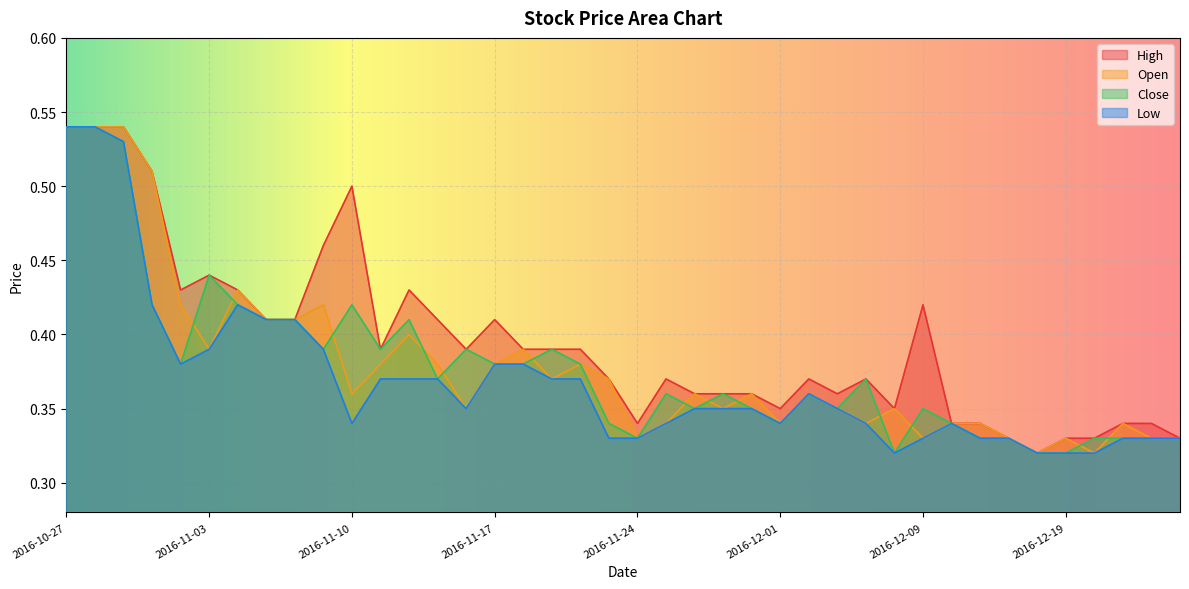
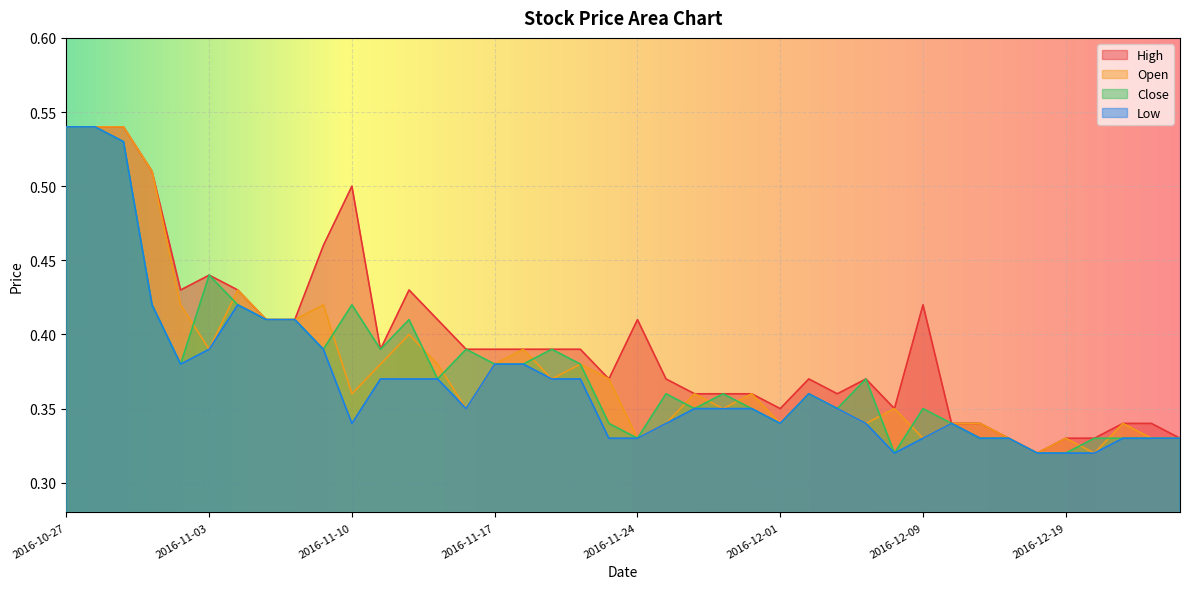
High, 2016-11-17: 0.41 -> 0.39
High, 2016-11-24: 0.34 -> 0.41
